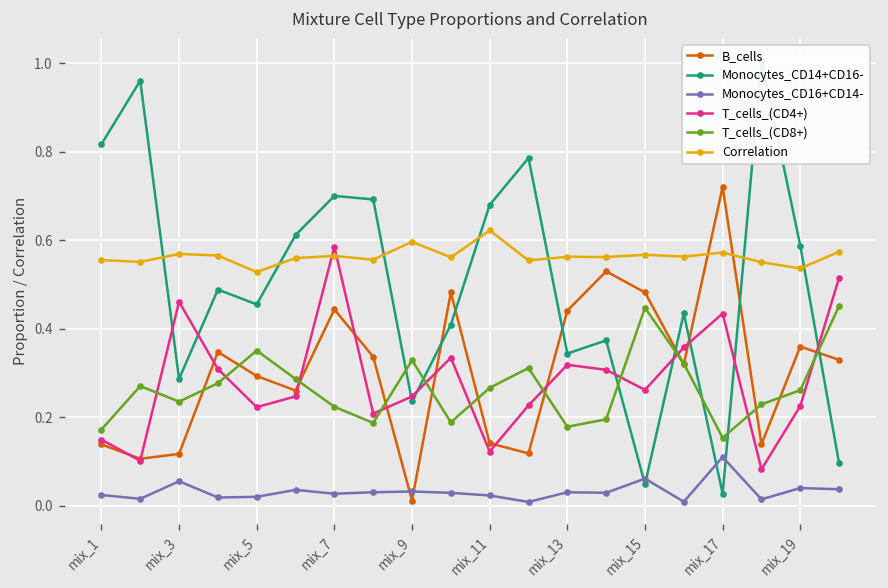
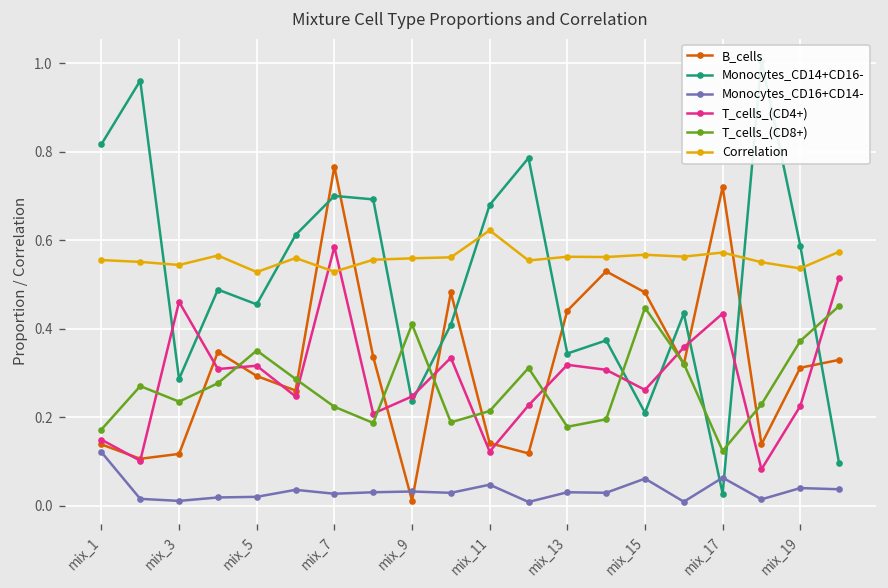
Monocytes_CD16+CD14-, mix_1: 0.02 -> 0.12
Monocytes_CD16+CD14-, mix_3: 0.06 -> 0.01
Correlation, mix_3: 0.57 -> 0.54
T_cells_(CD4+), mix_5: 0.22 -> 0.32
B_cells, mix_7: 0.44 -> 0.77
Correlation, mix_7: 0.56 -> 0.53
T_cells_(CD8+), mix_9: 0.33 -> 0.41
Correlation, mix_9: 0.60 -> 0.56
Monocytes_CD16+CD14-, mix_11: 0.02 -> 0.05
T_cells_(CD8+), mix_11: 0.27 -> 0.21
Monocytes_CD14+CD16-, mix_15: 0.05 -> 0.21
Monocytes_CD16+CD14-, mix_17: 0.11 -> 0.06
T_cells_(CD8+), mix_17: 0.15 -> 0.12
B_cells, mix_19: 0.36 -> 0.31
T_cells_(CD8+), mix_19: 0.26 -> 0.37
